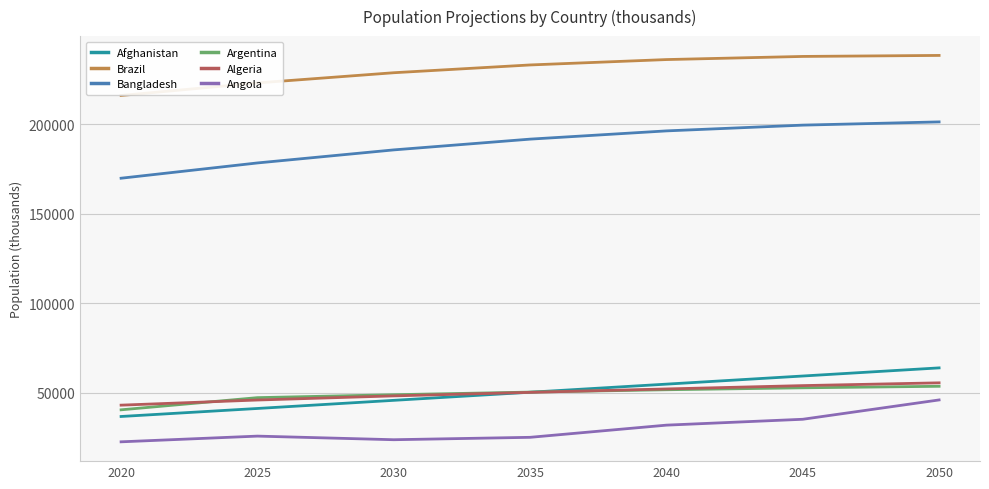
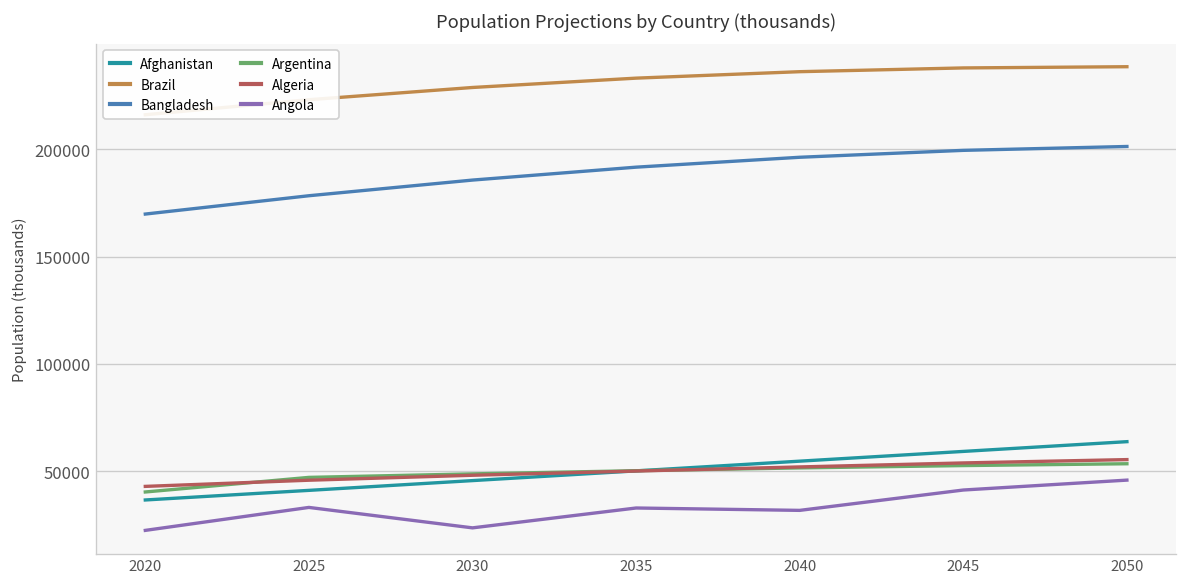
Angola, 2025: 26000 -> 33000
Angola, 2035: 25000 -> 33000
Angola, 2045: 35000 -> 41000
